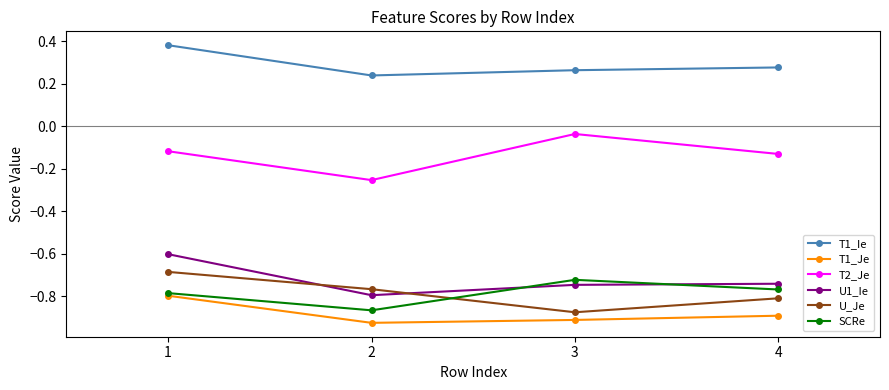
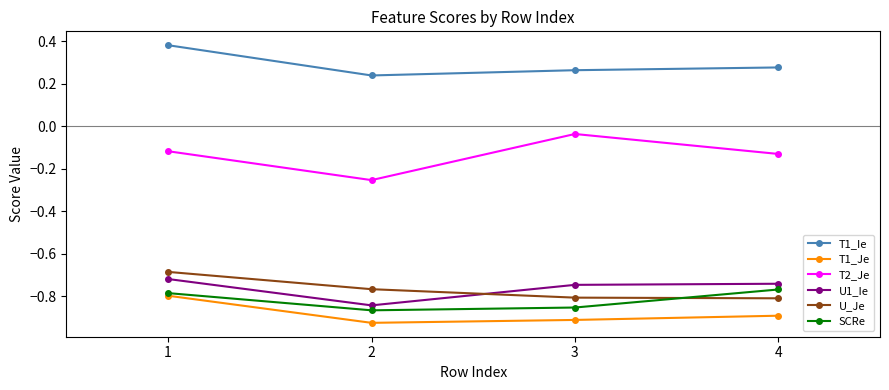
U1_Ie, 1: -0.60 -> -0.72
U1_Ie, 2: -0.80 -> -0.84
U_Je, 3: -0.88 -> -0.81
SCRe, 3: -0.72 -> -0.85
